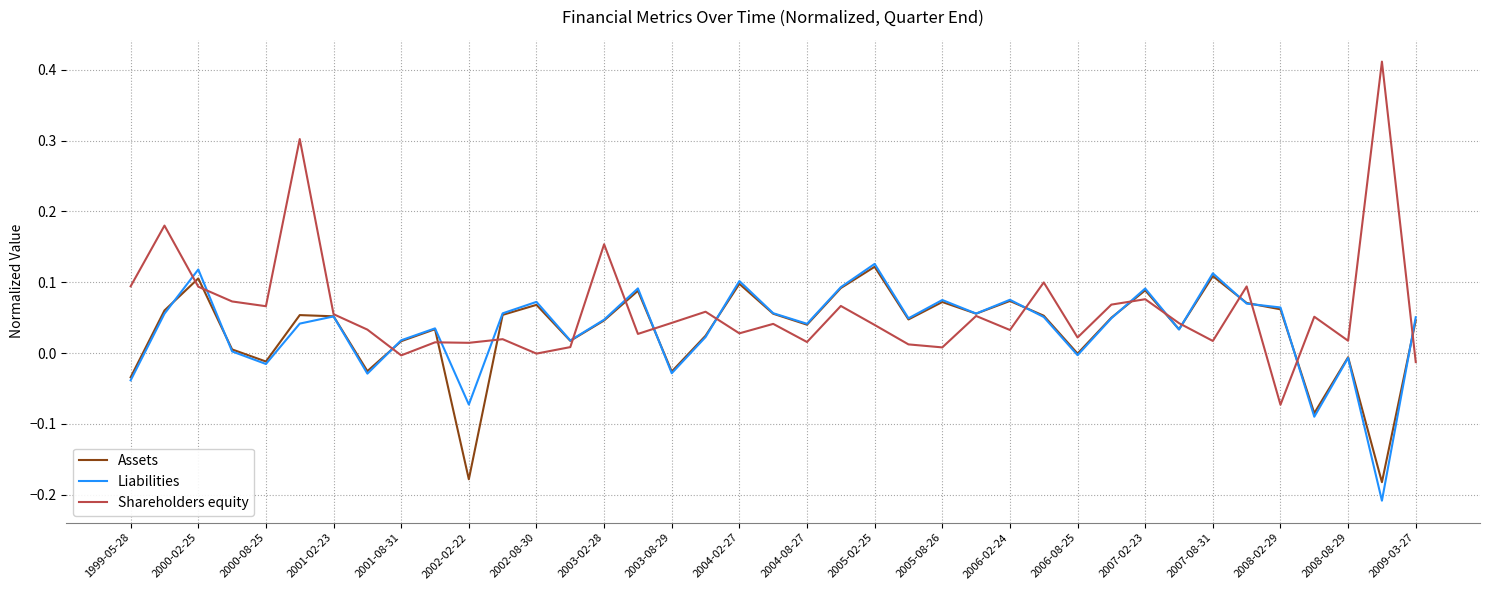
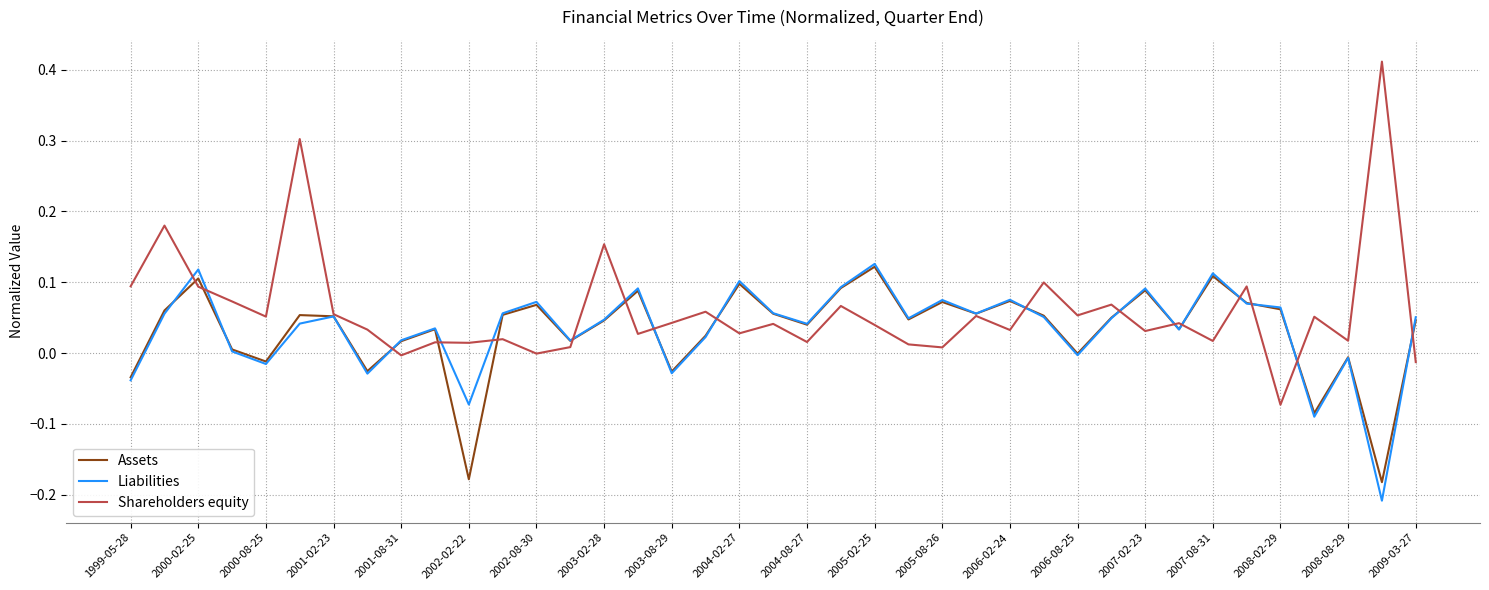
Shareholders equity, 2000-08-25: 0.07 -> 0.05
Shareholders equity, 2006-08-25: 0.02 -> 0.05
Shareholders equity, 2007-02-23: 0.08 -> 0.03
